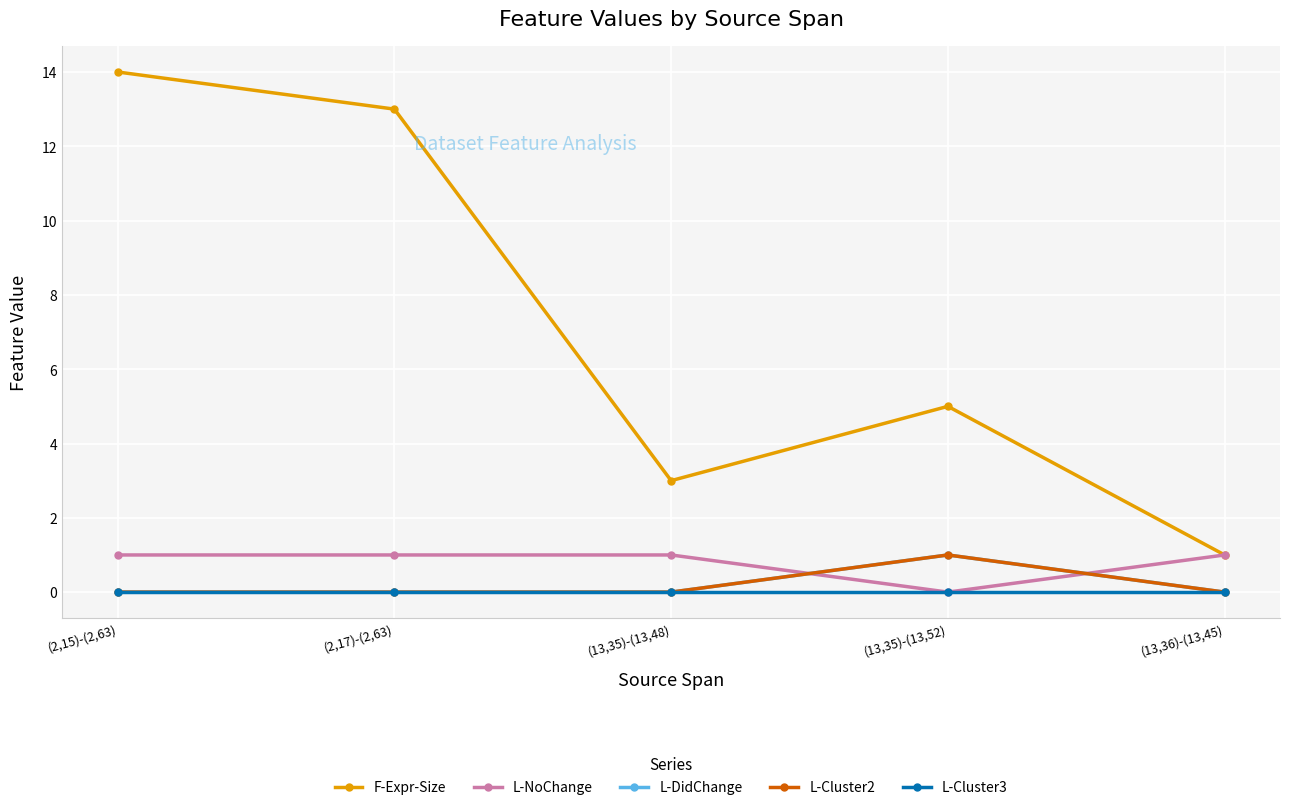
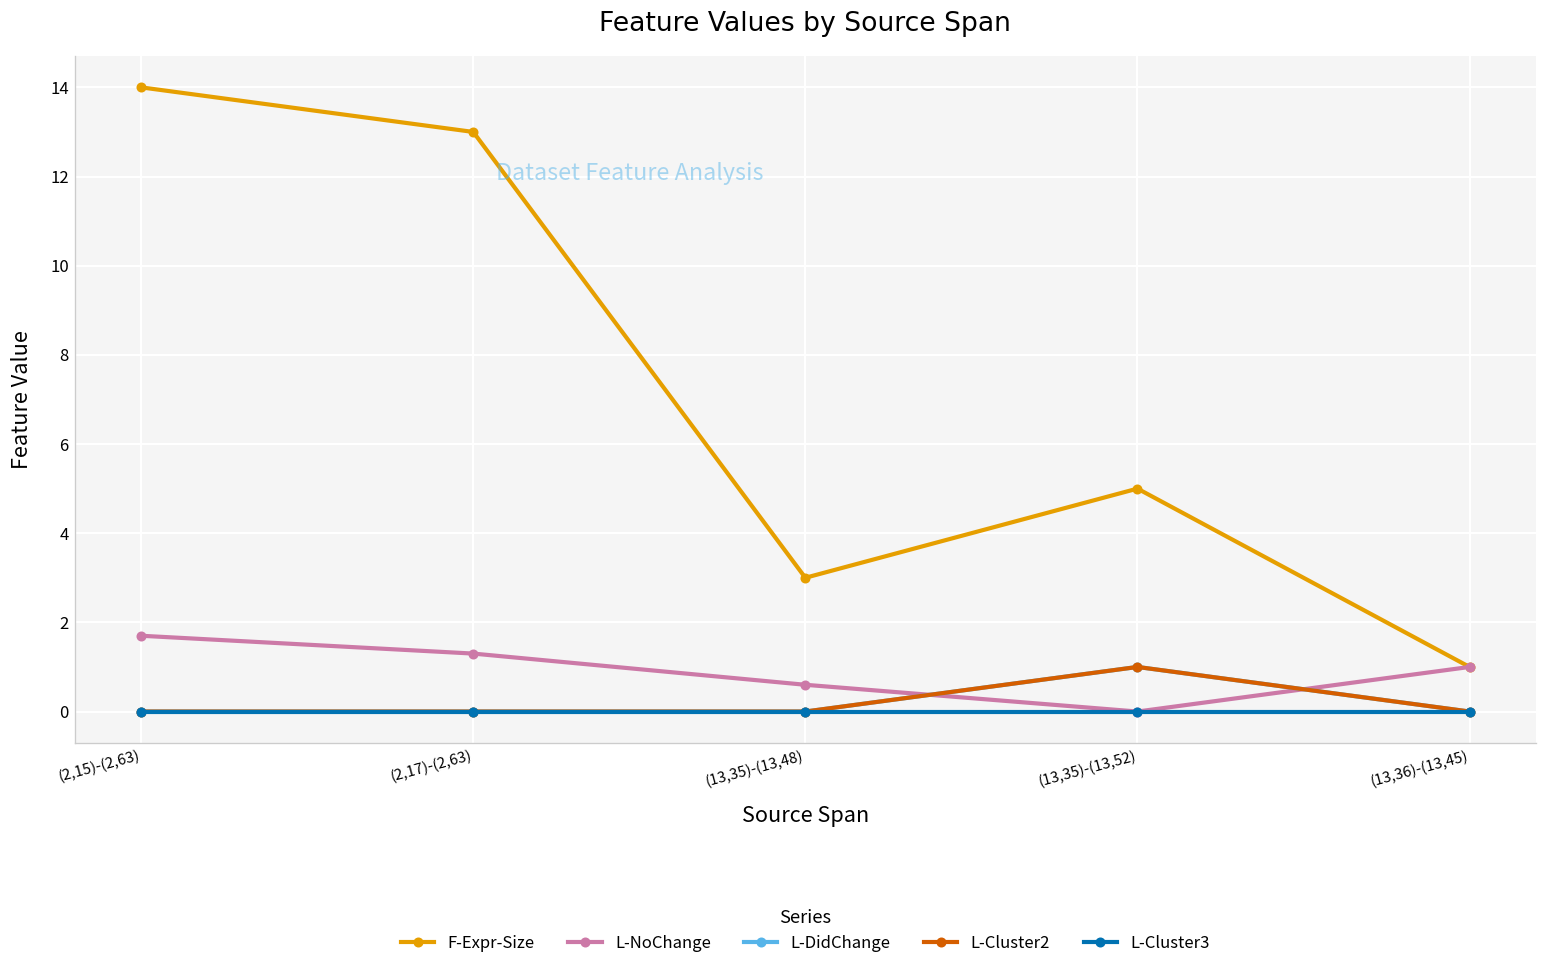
L-NoChange, (2,15)-(2,63): 1.0 -> 1.7
L-NoChange, (2,17)-(2,63): 1.0 -> 1.3
L-NoChange, (13,35)-(13,48): 1.0 -> 0.6
